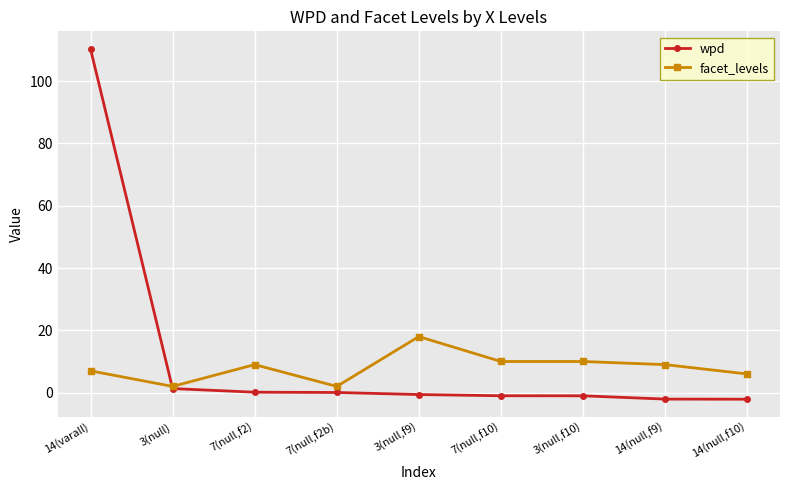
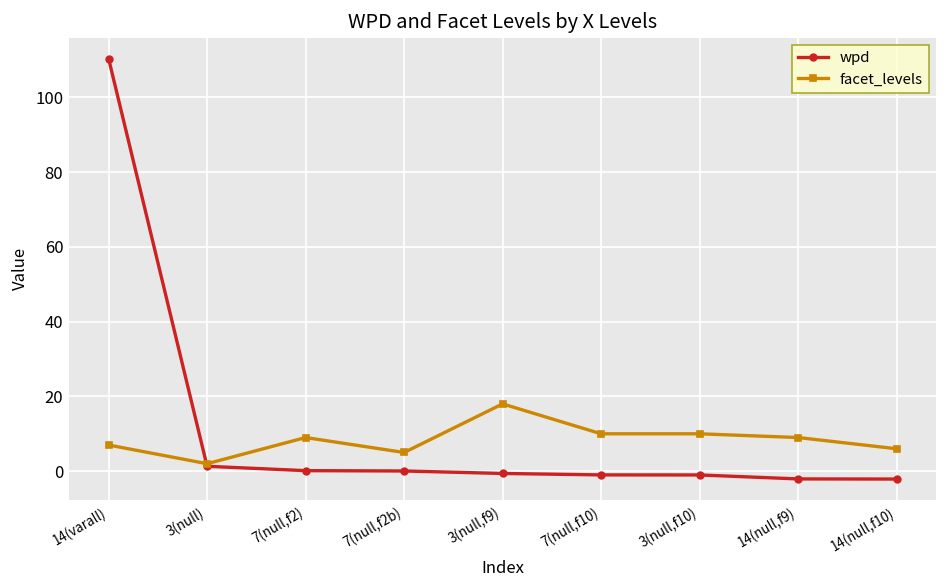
facet_levels, 7(null,f2b): 2 -> 5
